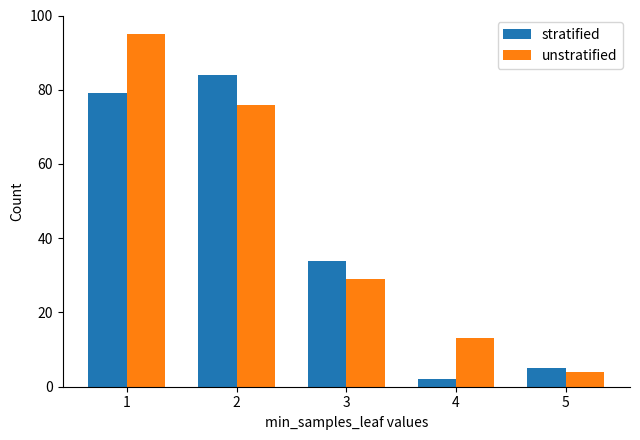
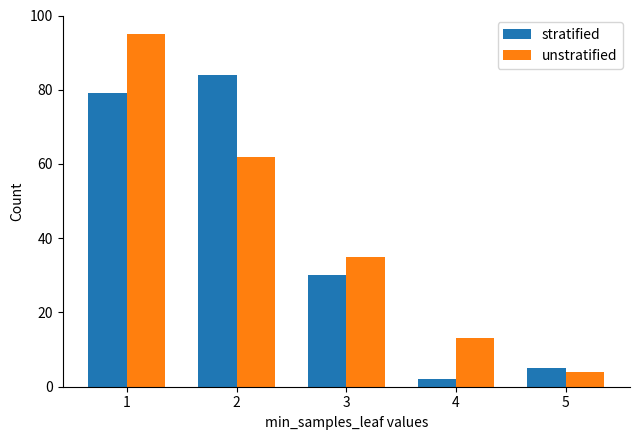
unstratified, 2: 76 -> 62
stratified, 3: 34 -> 30
unstratified, 3: 29 -> 35
